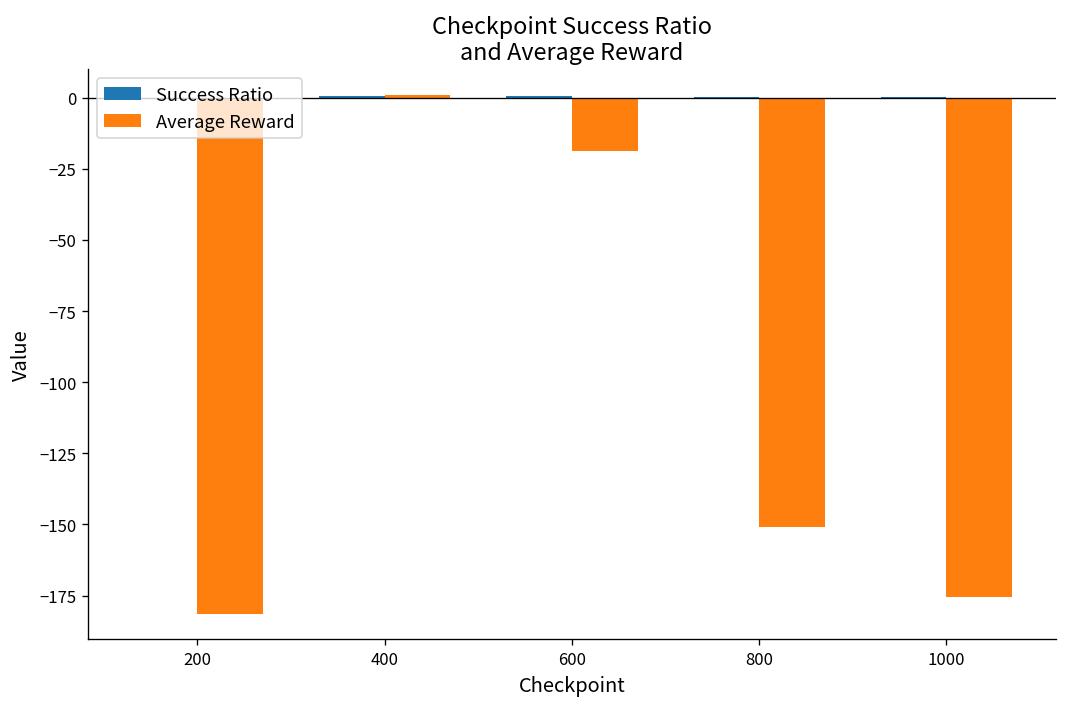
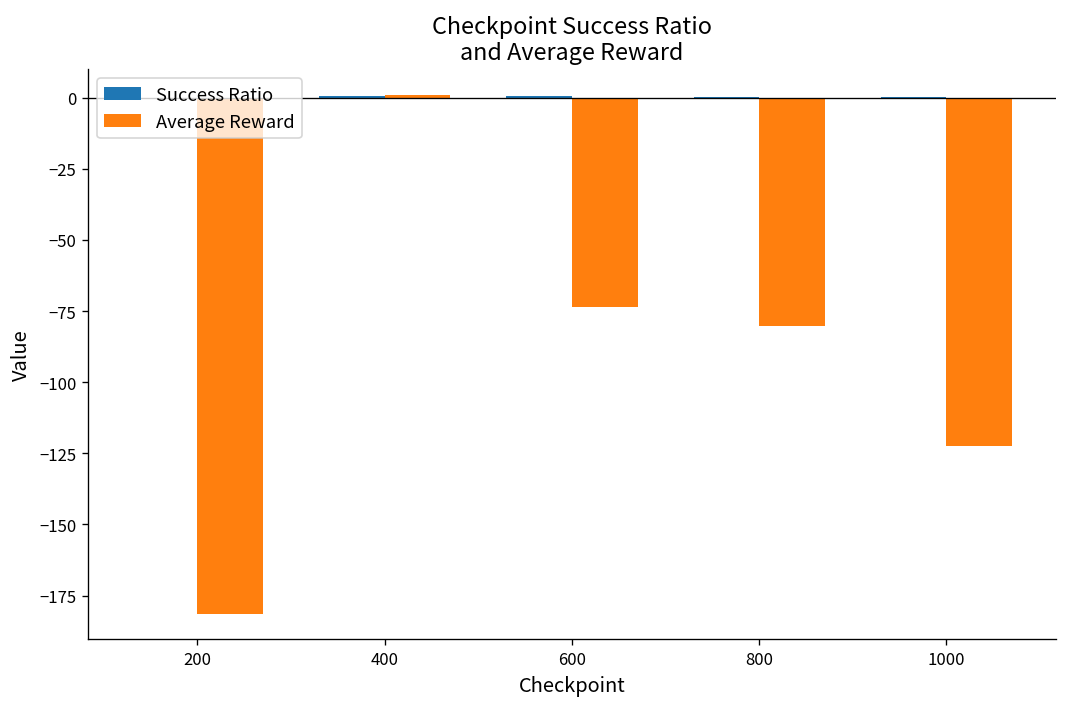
Average Reward, 600: -19 -> -74
Average Reward, 800: -151 -> -80
Average Reward, 1000: -176 -> -123
